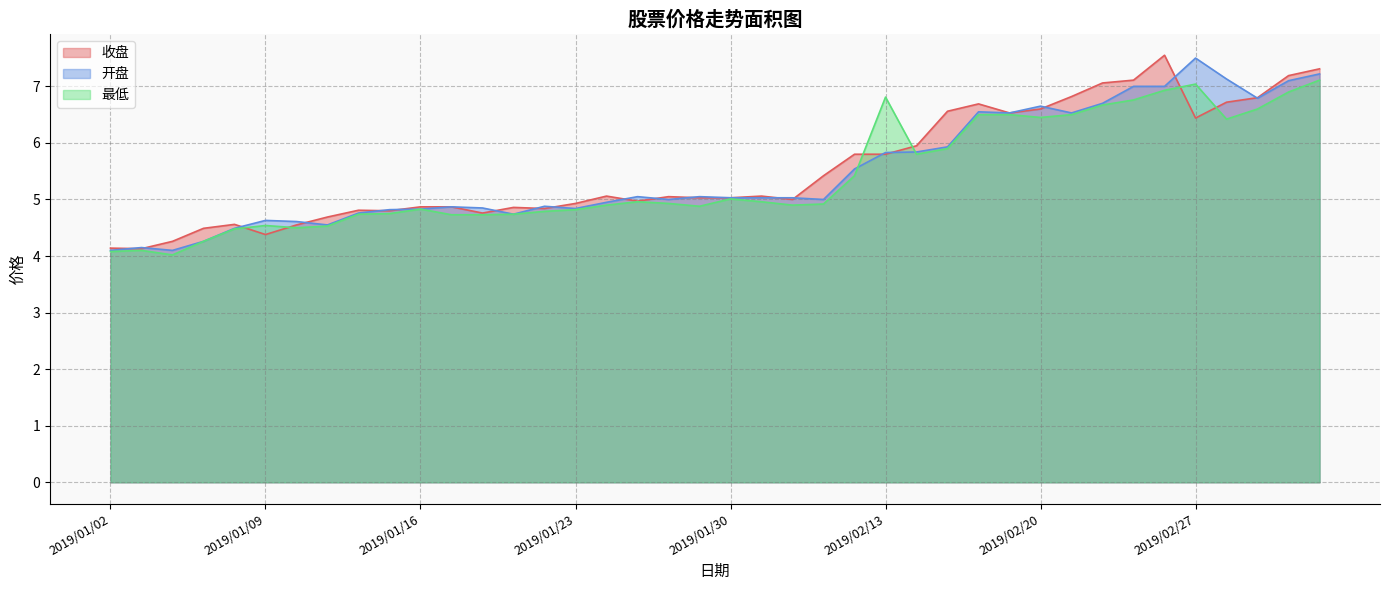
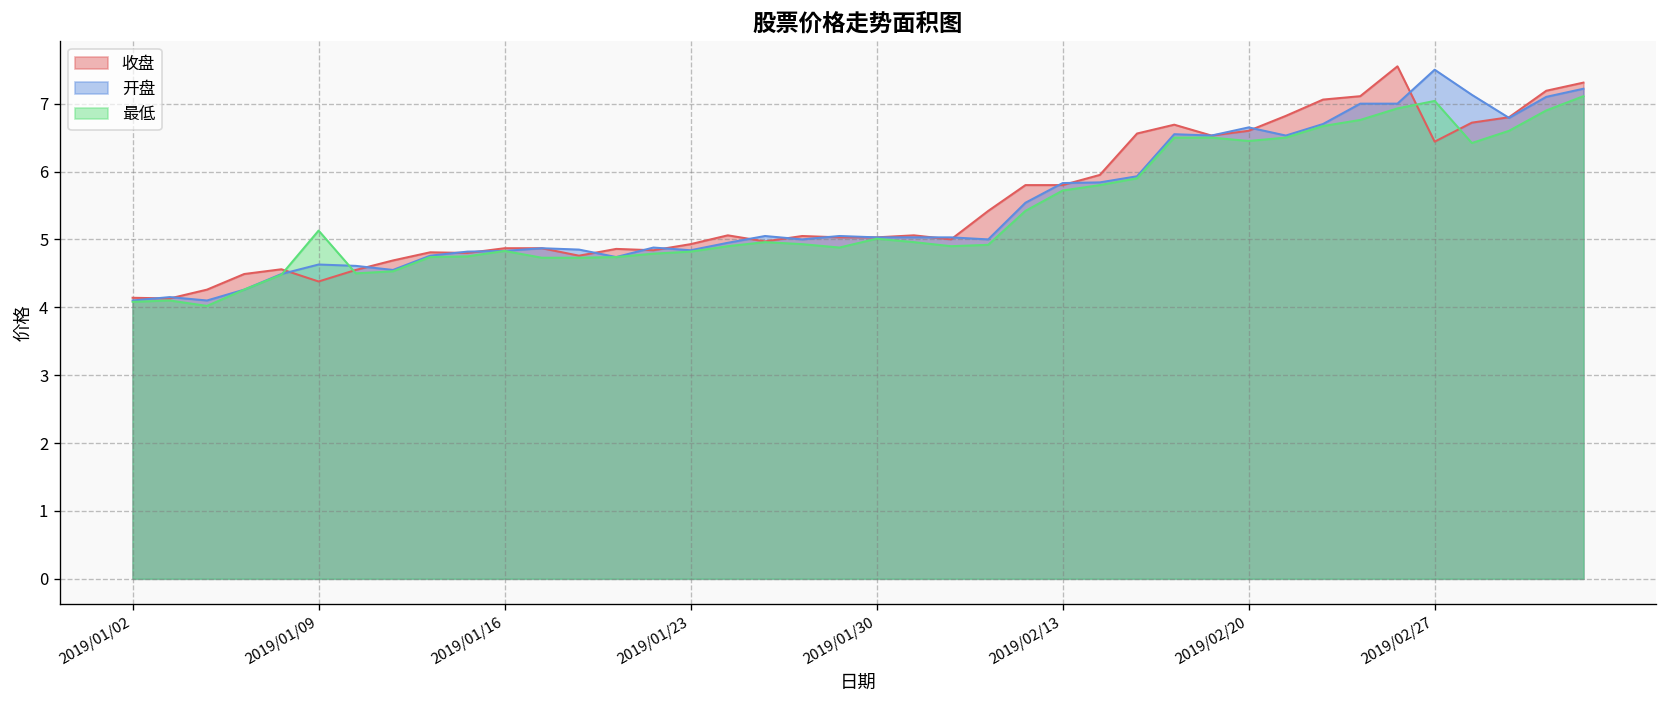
最低, 2019/01/09: 4.5 -> 5.1
最低, 2019/02/13: 6.8 -> 5.7
